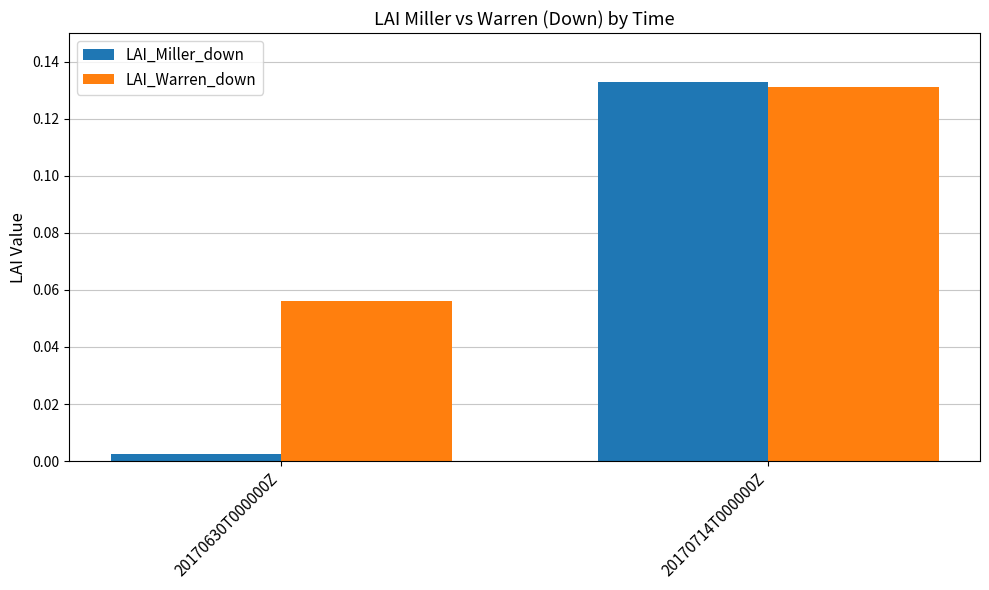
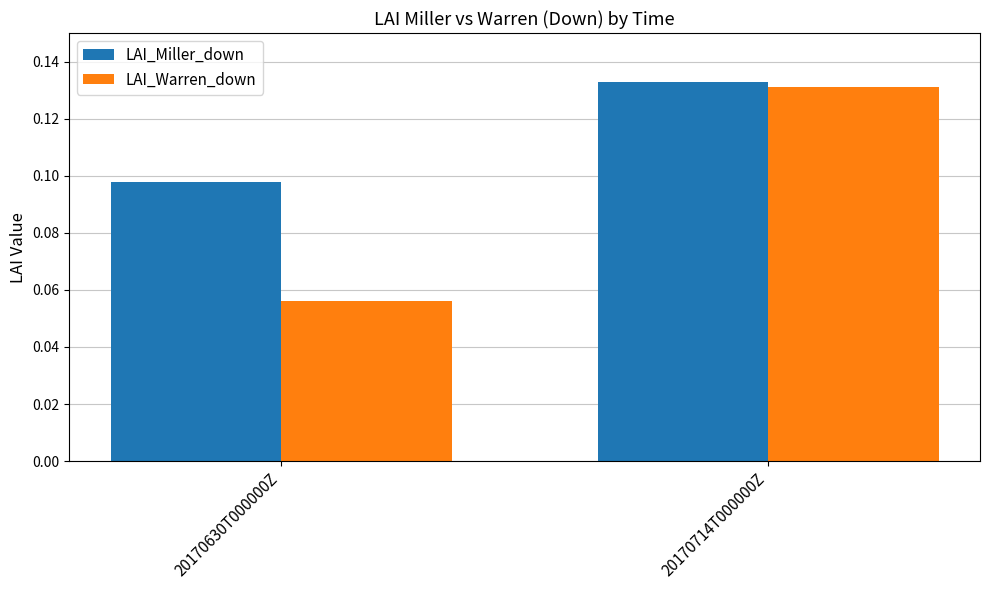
LAI_Miller_down, 20170630T000000Z: 0.003 -> 0.098
